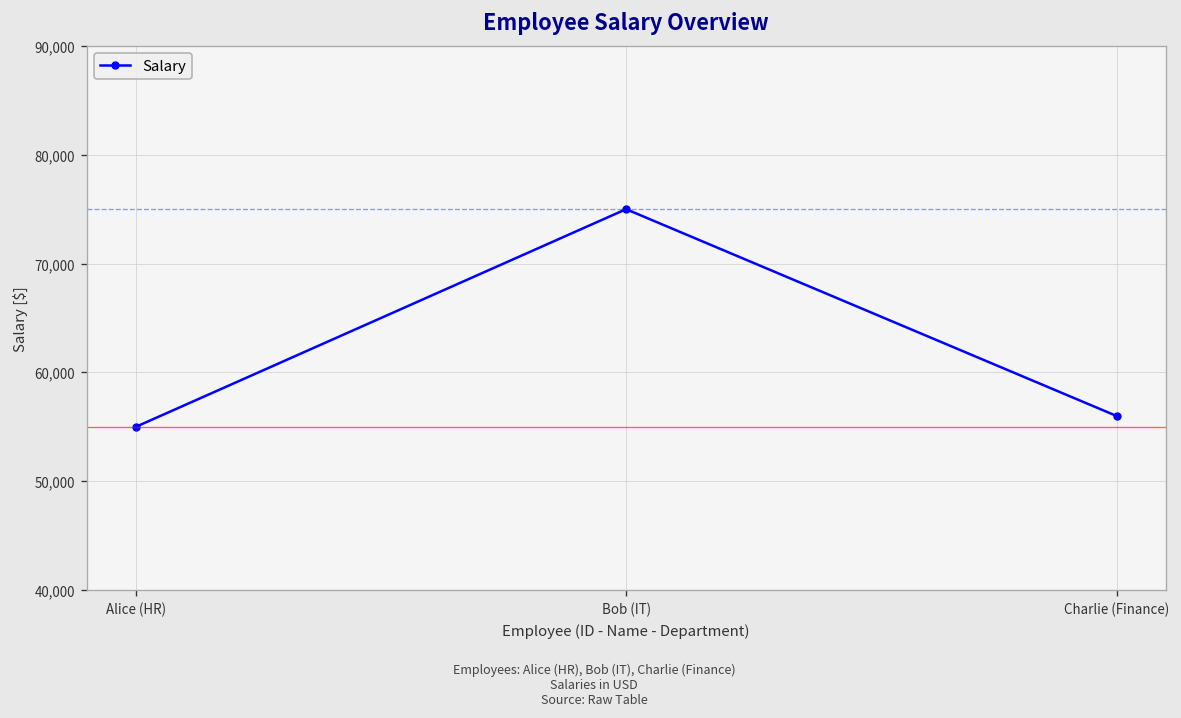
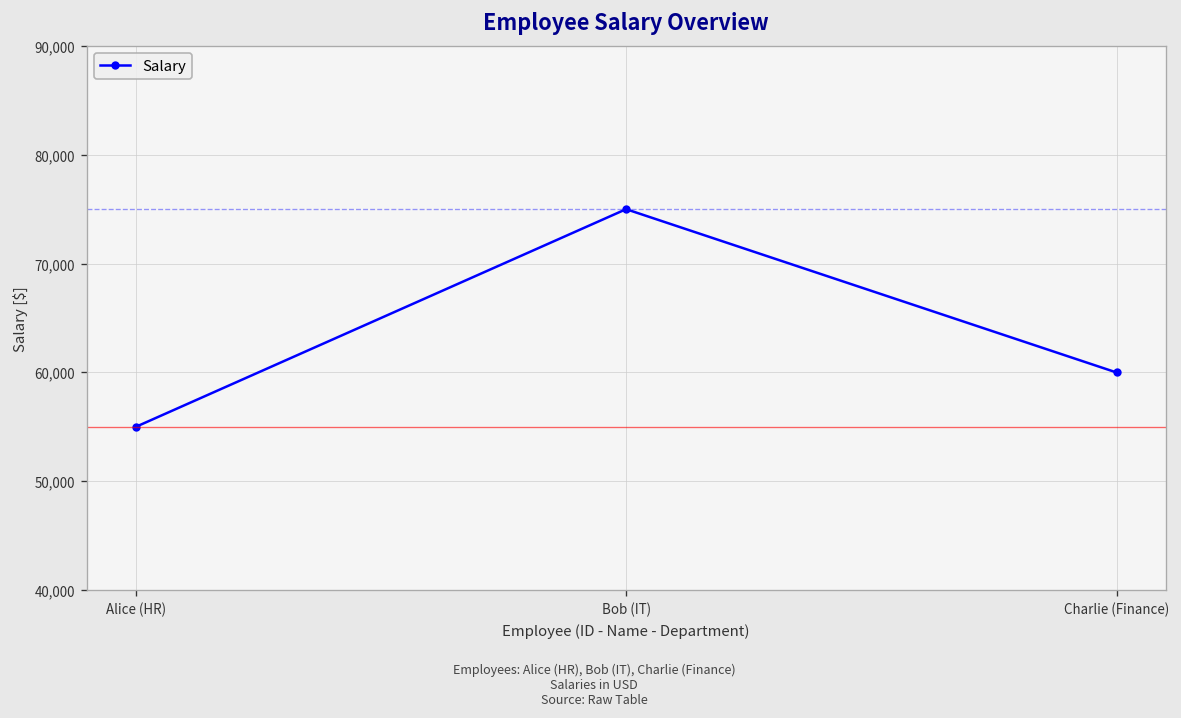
Charlie (Finance): 56,000 -> 60,000
